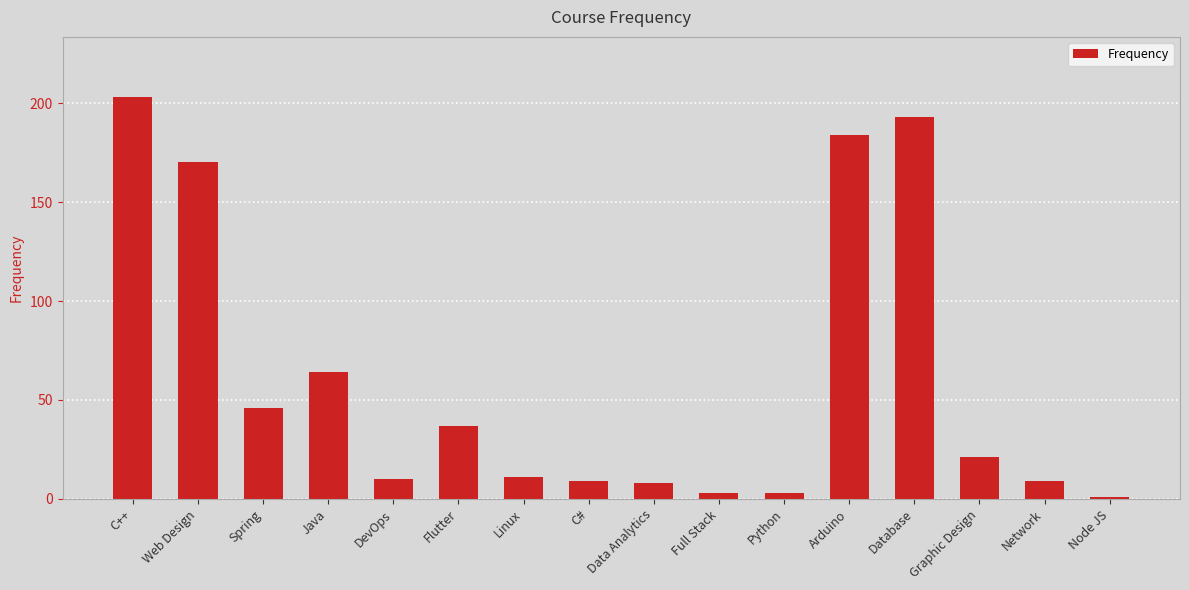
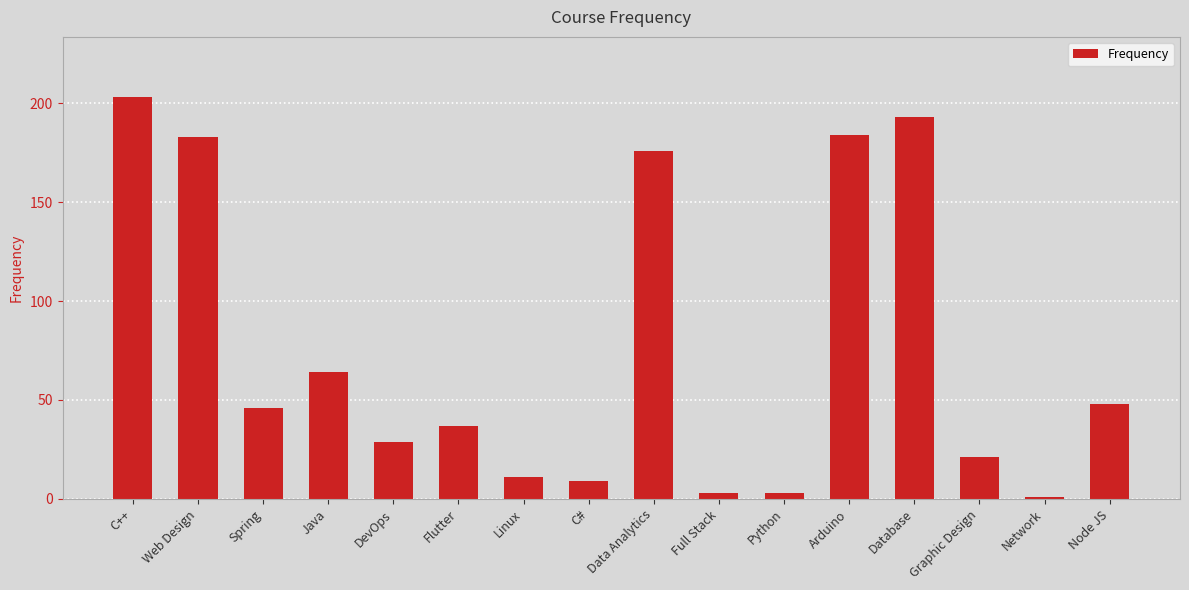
Web Design: 170 -> 183
DevOps: 10 -> 29
Data Analytics: 8 -> 176
Network: 9 -> 1
Node JS: 1 -> 48
